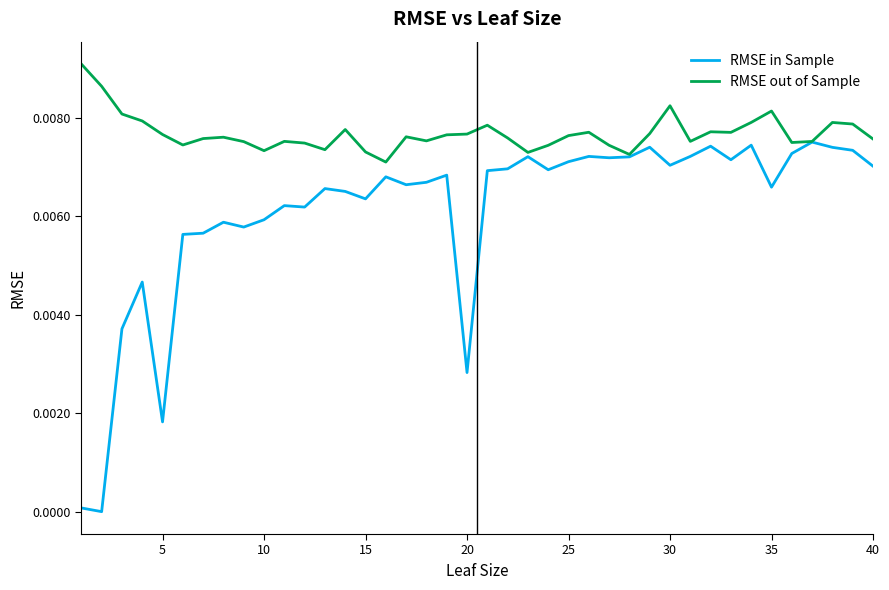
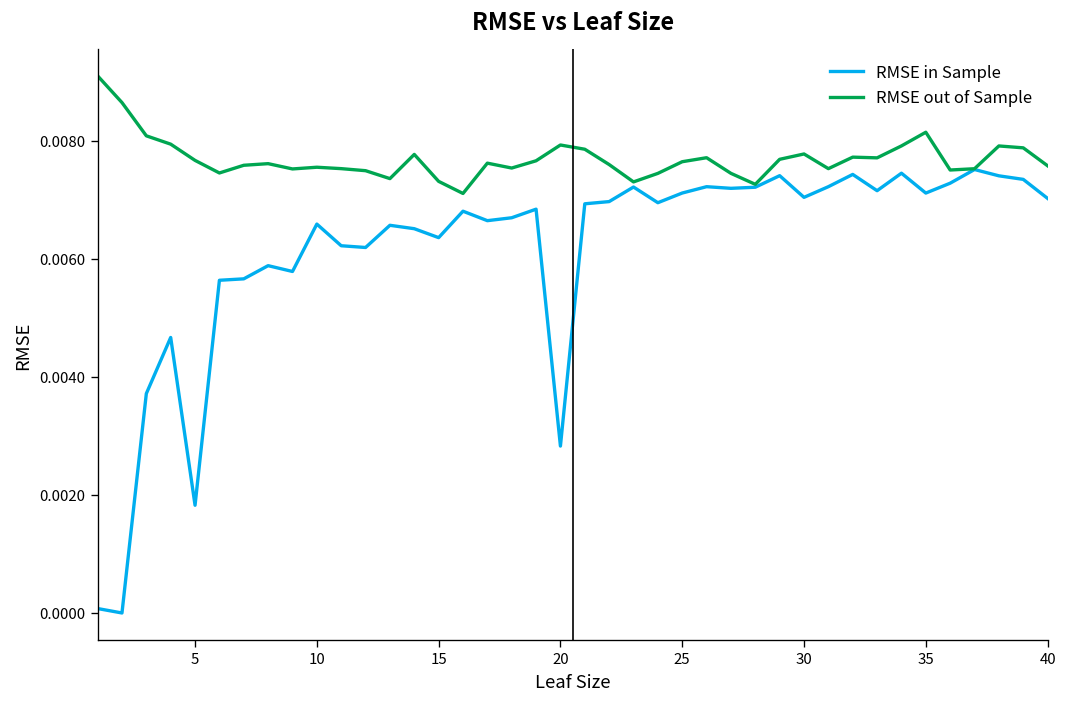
RMSE in Sample, 10: 0.0059 -> 0.0066
RMSE out of Sample, 10: 0.0073 -> 0.0075
RMSE out of Sample, 20: 0.0077 -> 0.0079
RMSE out of Sample, 30: 0.0082 -> 0.0078
RMSE in Sample, 35: 0.0066 -> 0.0071
